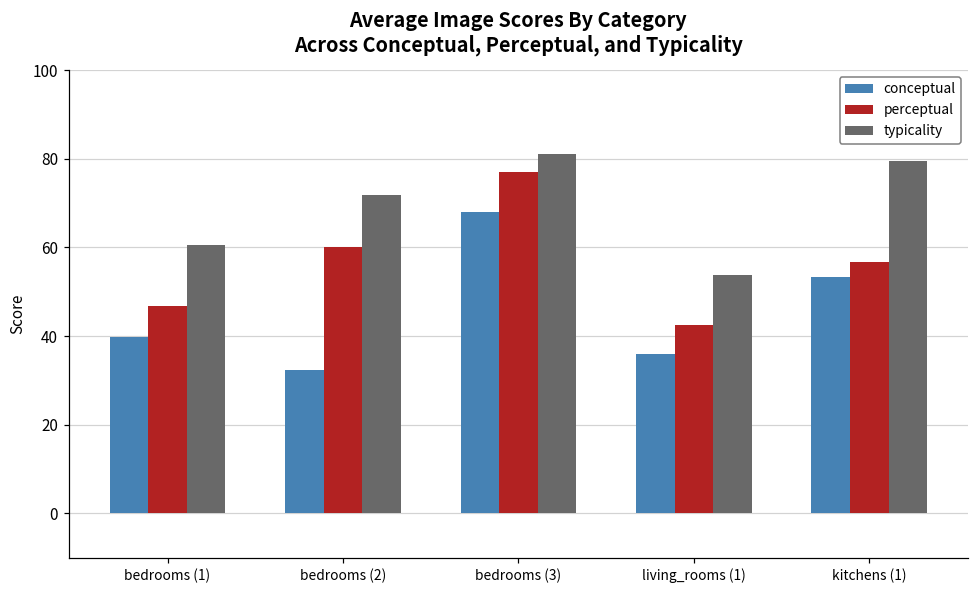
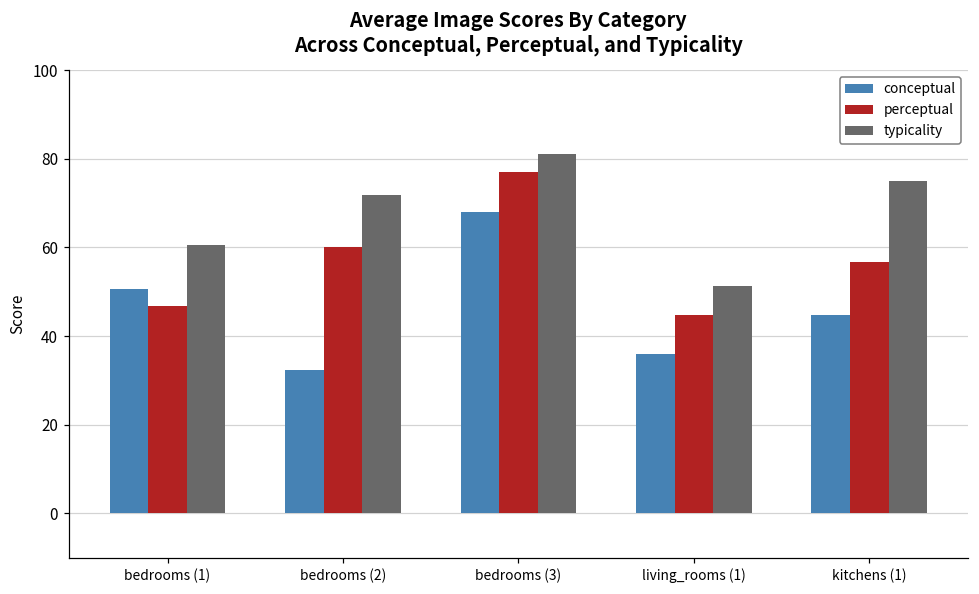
conceptual, bedrooms (1): 40 -> 51
perceptual, living_rooms (1): 43 -> 45
typicality, living_rooms (1): 54 -> 51
conceptual, kitchens (1): 53 -> 45
typicality, kitchens (1): 79 -> 75
